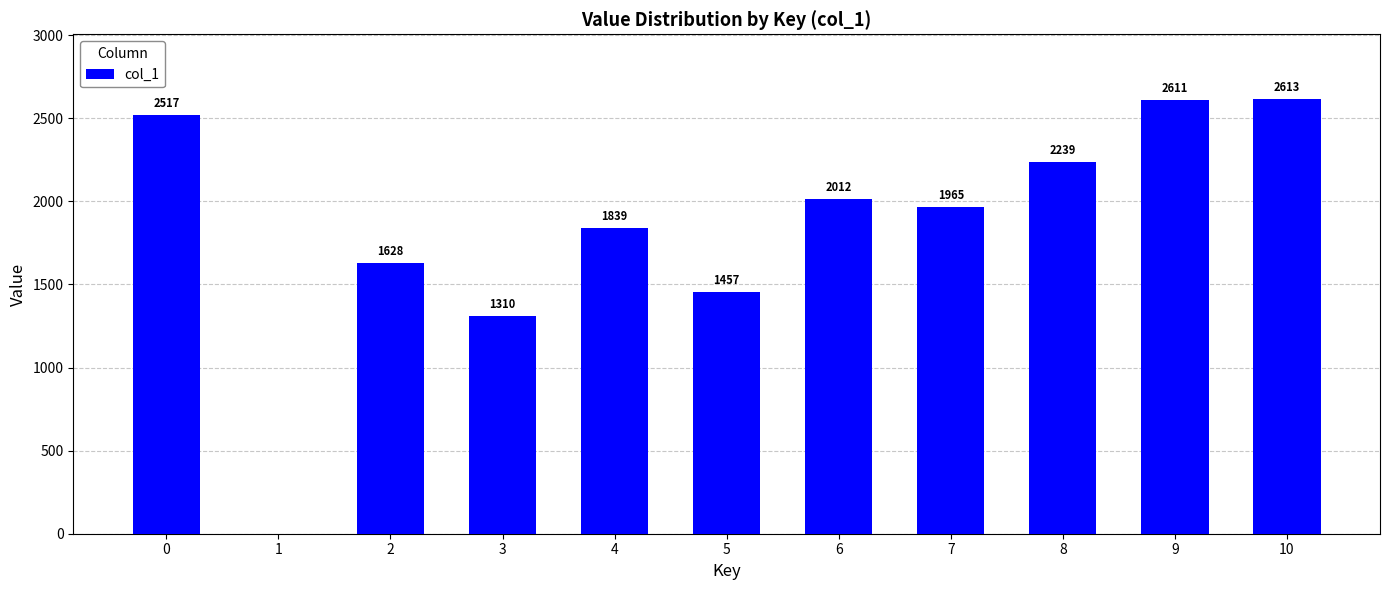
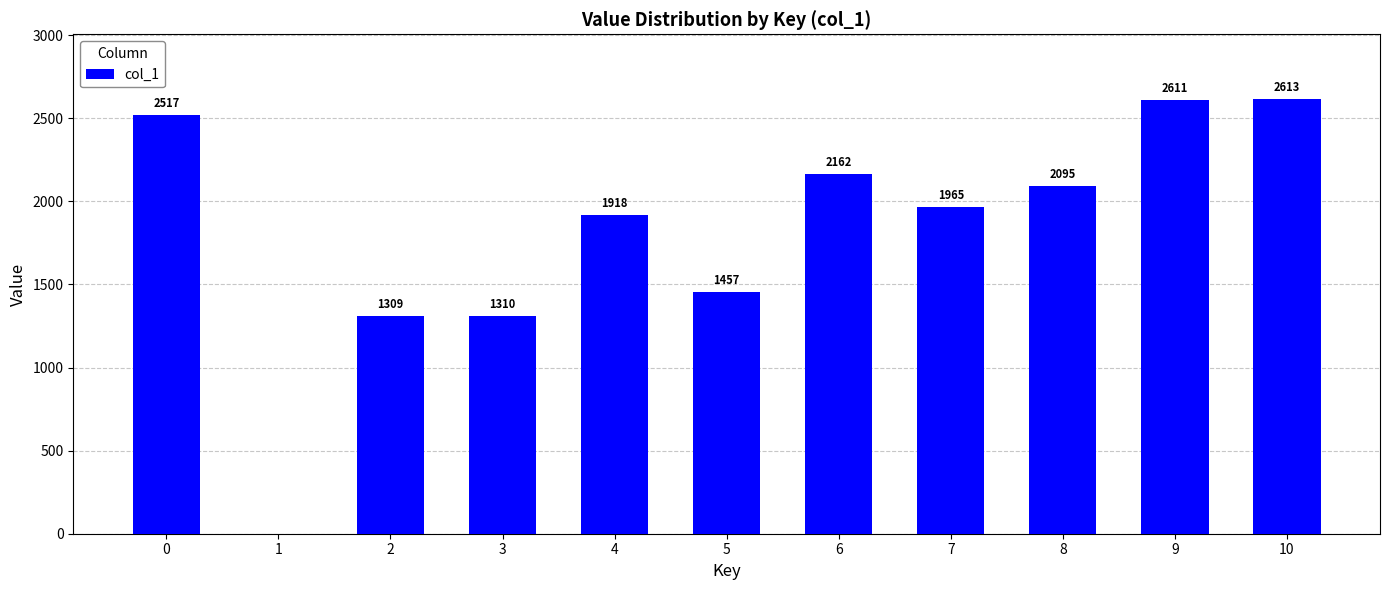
2: 1628 -> 1309
4: 1839 -> 1918
6: 2012 -> 2162
8: 2239 -> 2095
